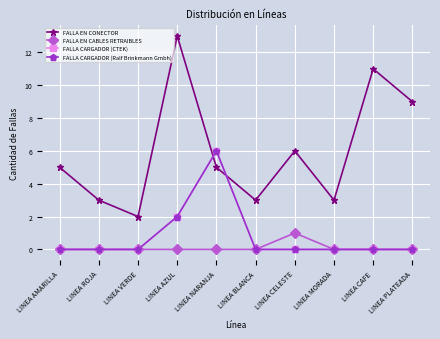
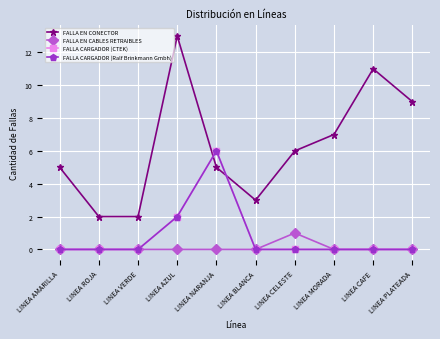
FALLA EN CONECTOR, LINEA ROJA: 3 -> 2
FALLA EN CONECTOR, LINEA MORADA: 3 -> 7
